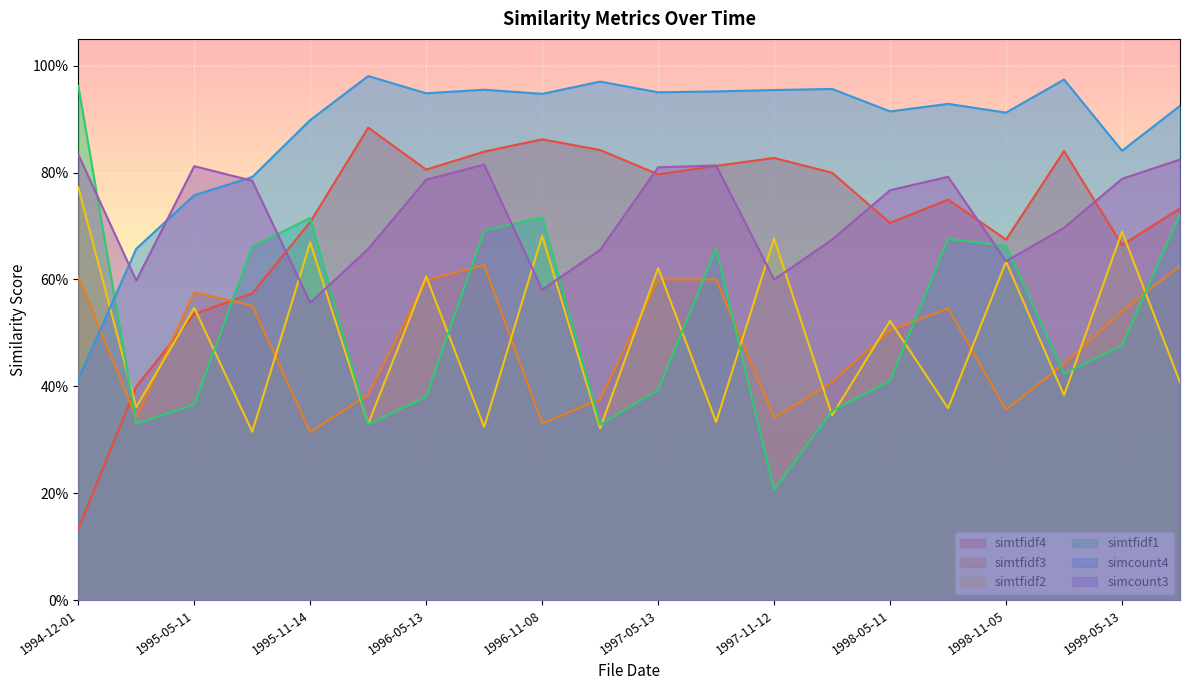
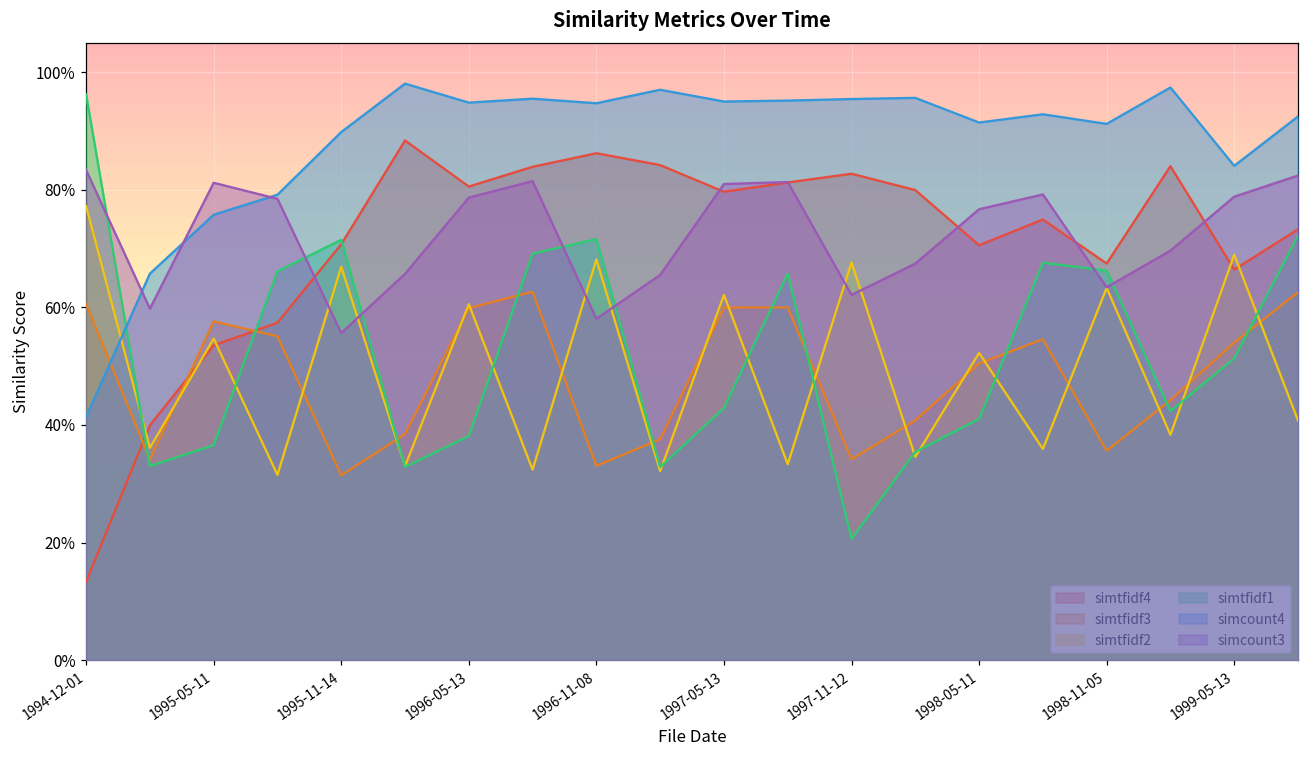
simtfidf1, 1997-05-13: 39% -> 43%
simcount3, 1997-11-12: 60% -> 62%
simtfidf1, 1999-05-13: 48% -> 51%
